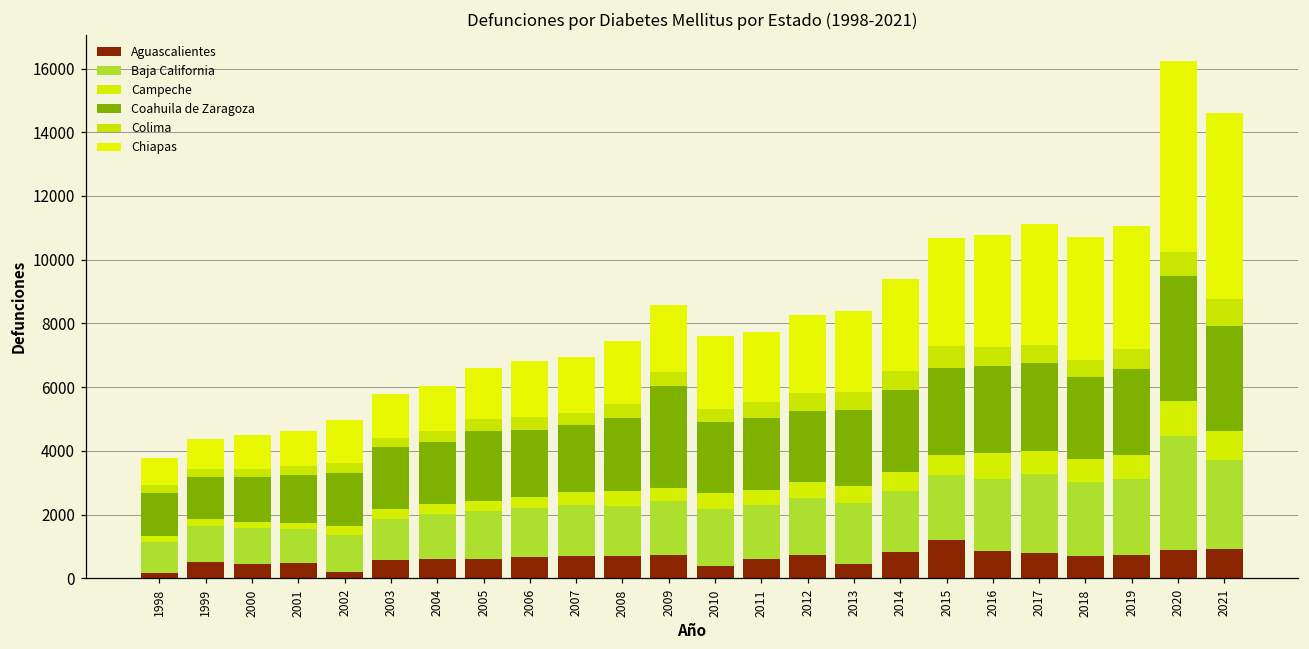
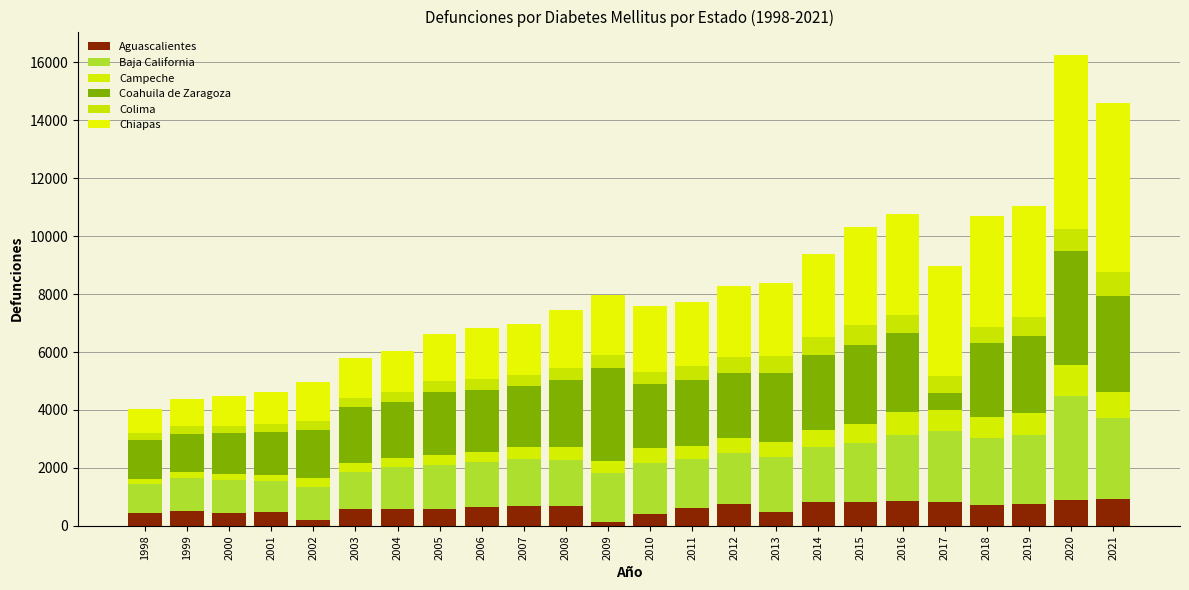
Aguascalientes, 1998: 200 -> 400
Aguascalientes, 2009: 700 -> 100
Aguascalientes, 2015: 1200 -> 800
Coahuila de Zaragoza, 2017: 2800 -> 600
